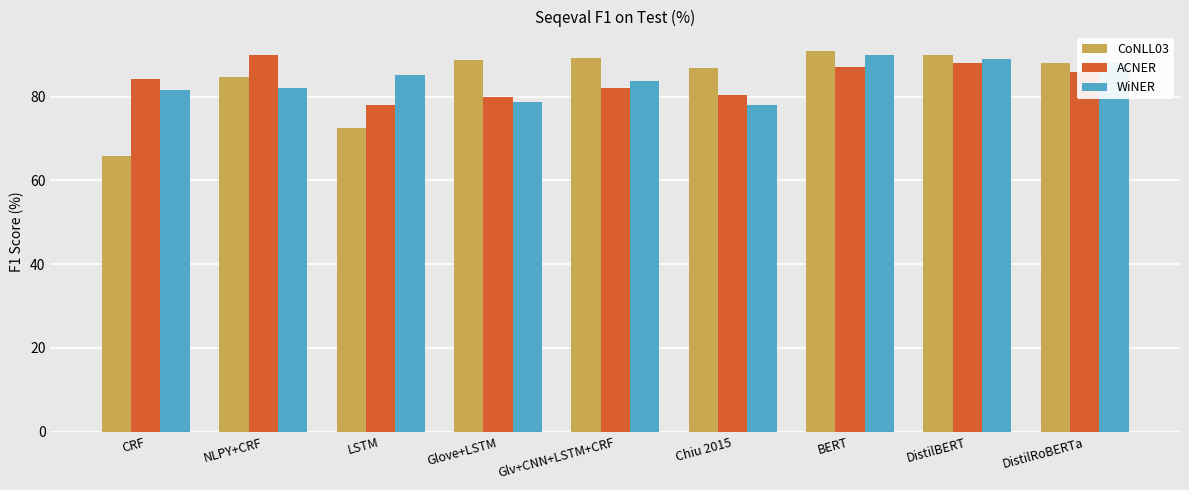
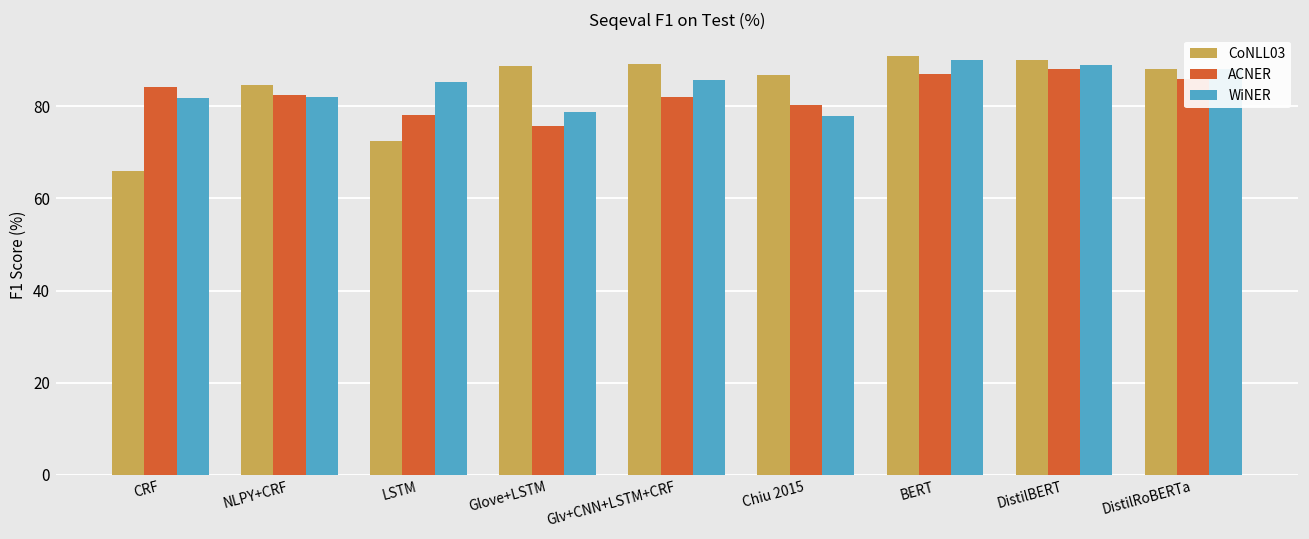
ACNER, NLPY+CRF: 90 -> 82
ACNER, Glove+LSTM: 80 -> 76
WiNER, Glv+CNN+LSTM+CRF: 84 -> 86
